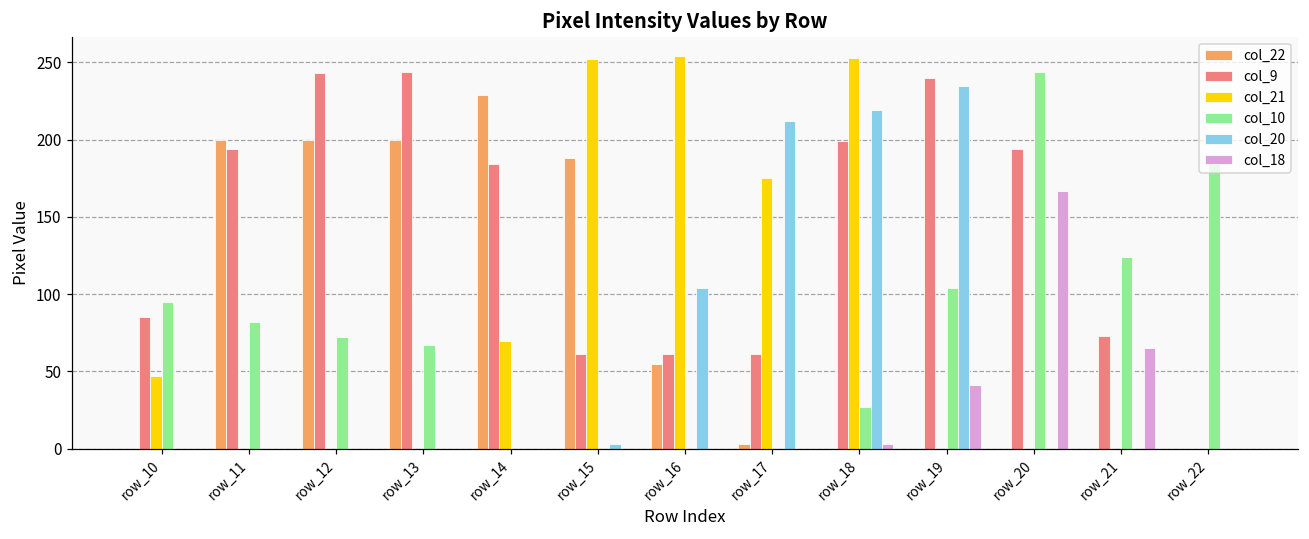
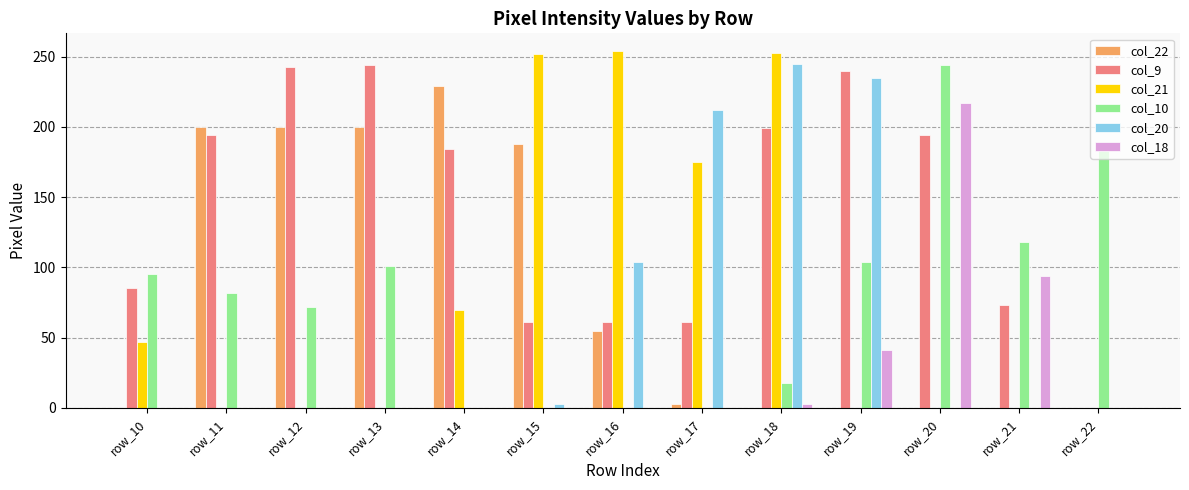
col_10, row_13: 67 -> 101
col_10, row_18: 27 -> 18
col_20, row_18: 219 -> 245
col_18, row_20: 167 -> 217
col_10, row_21: 124 -> 118
col_18, row_21: 65 -> 94
